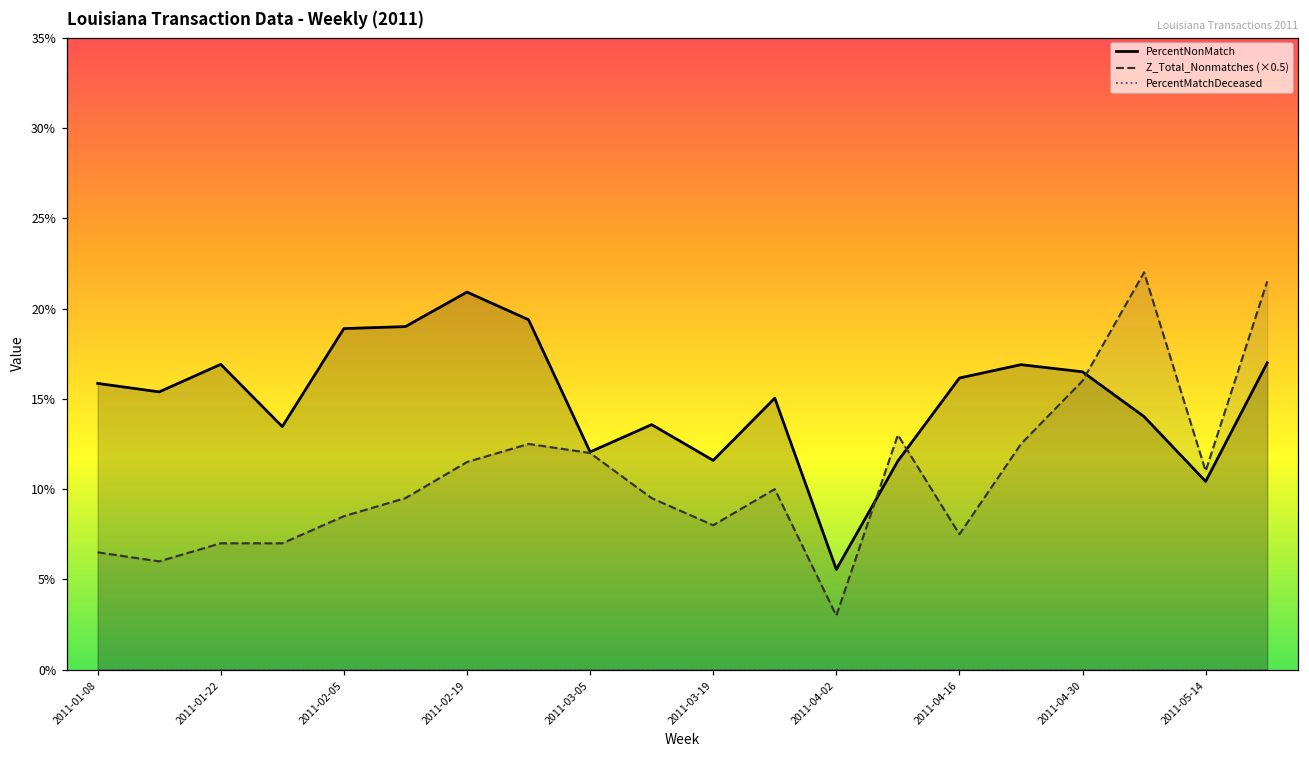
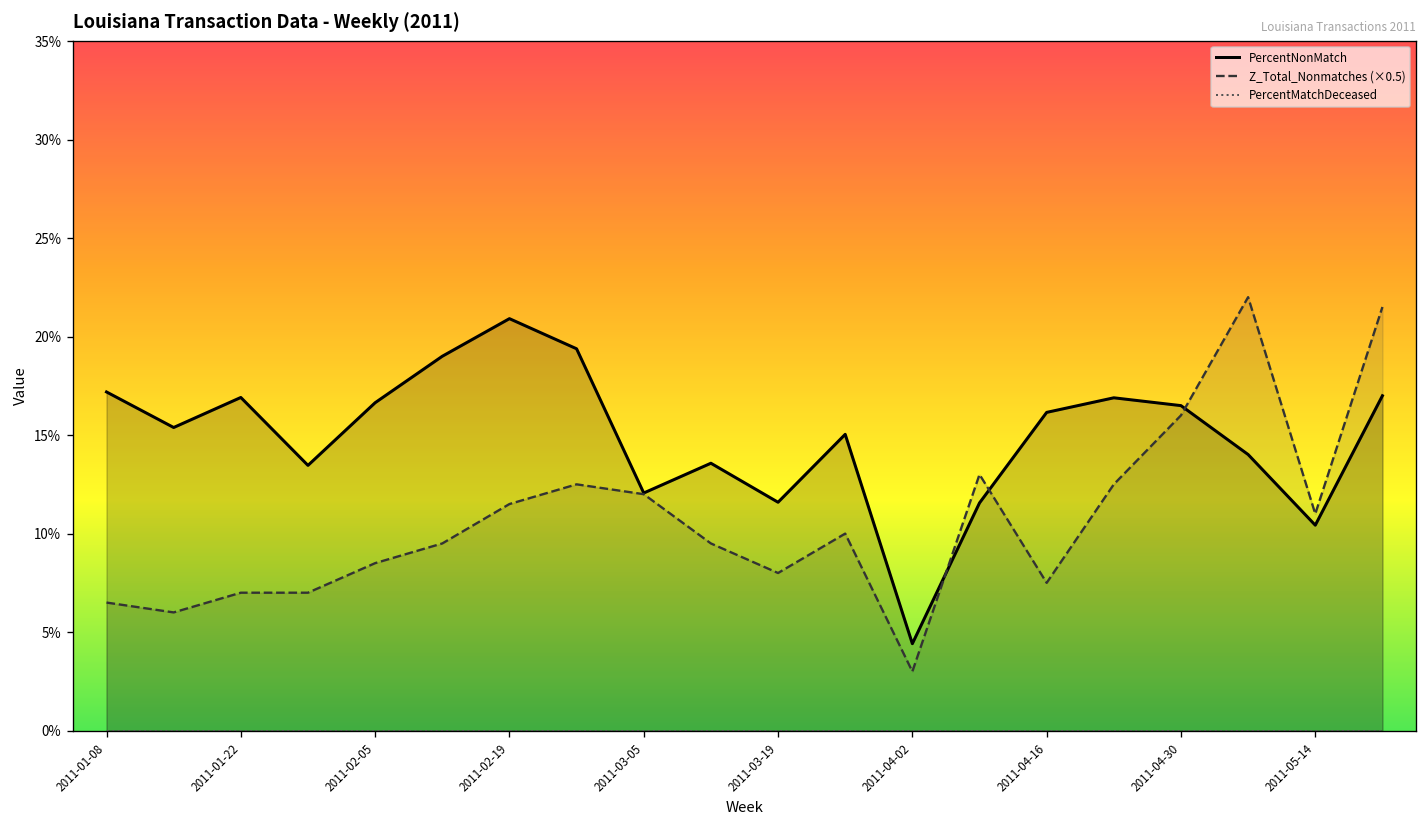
PercentNonMatch, 2011-01-08: 15.9% -> 17.2%
PercentNonMatch, 2011-02-05: 18.9% -> 16.6%
PercentNonMatch, 2011-04-02: 5.6% -> 4.4%
